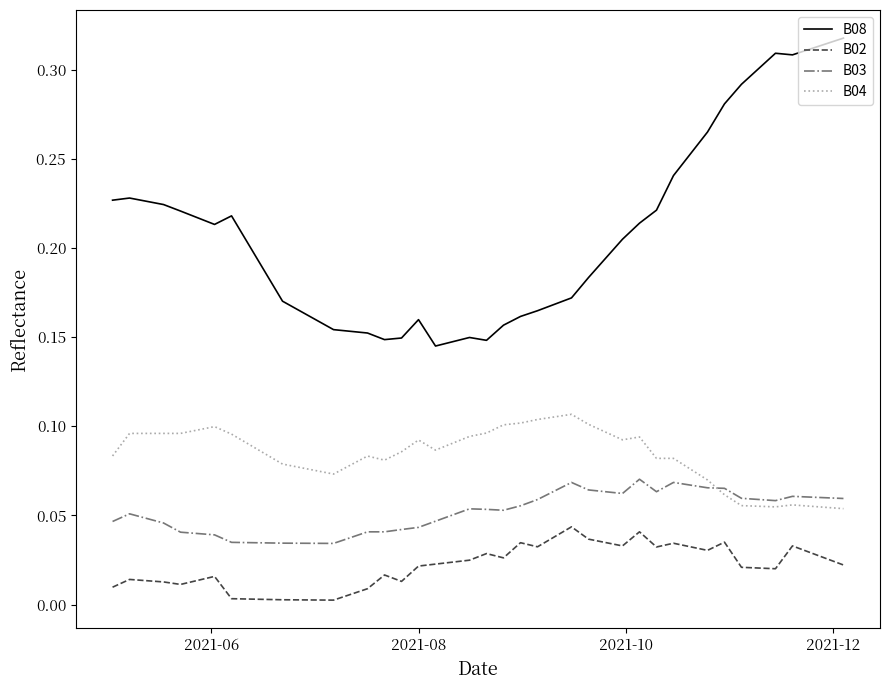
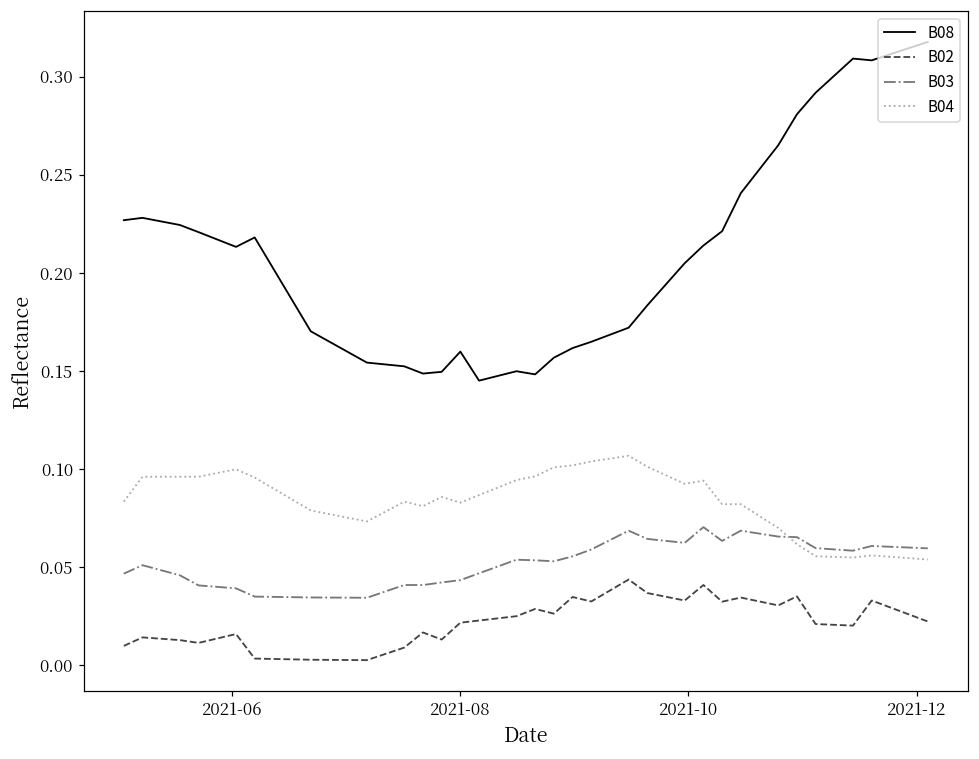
B04, 2021-08: 0.092 -> 0.083
